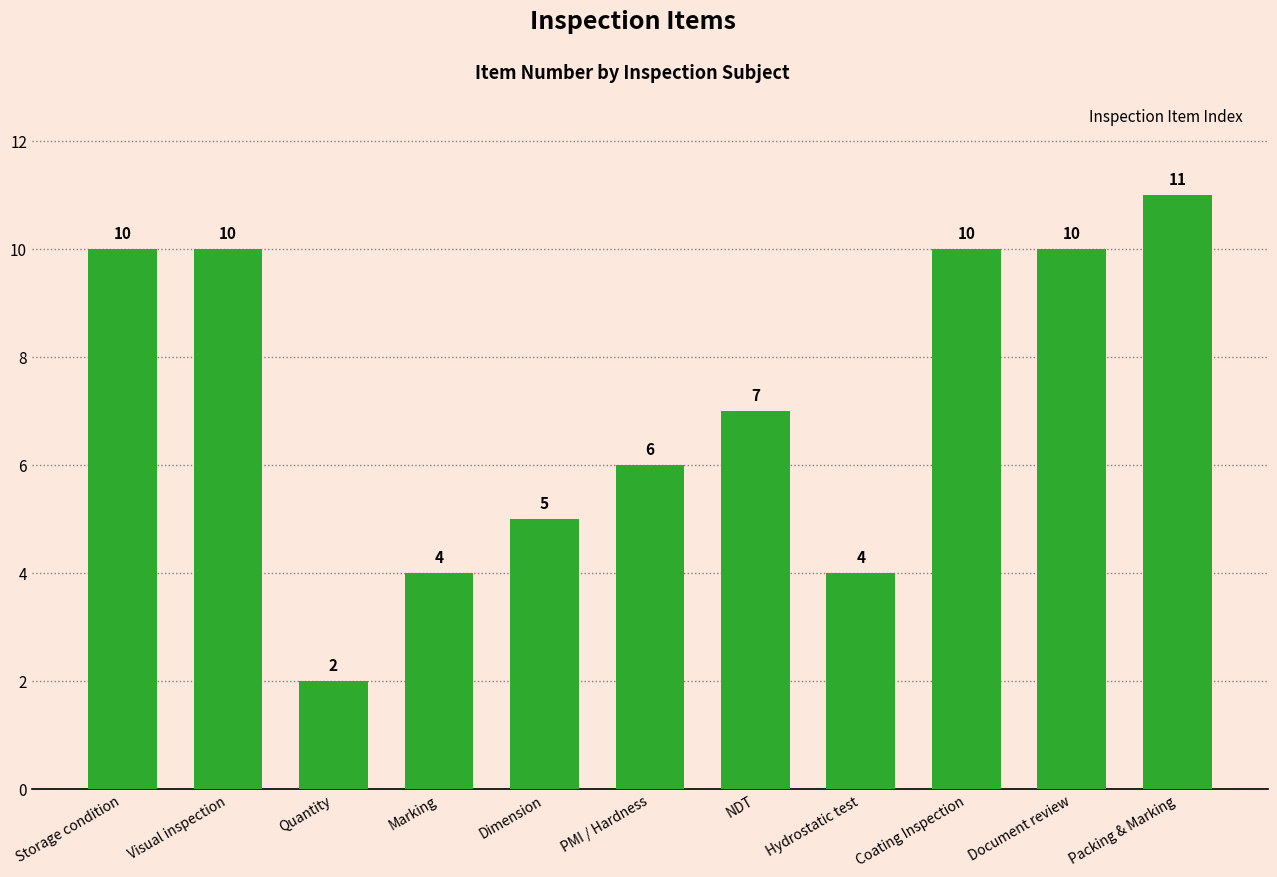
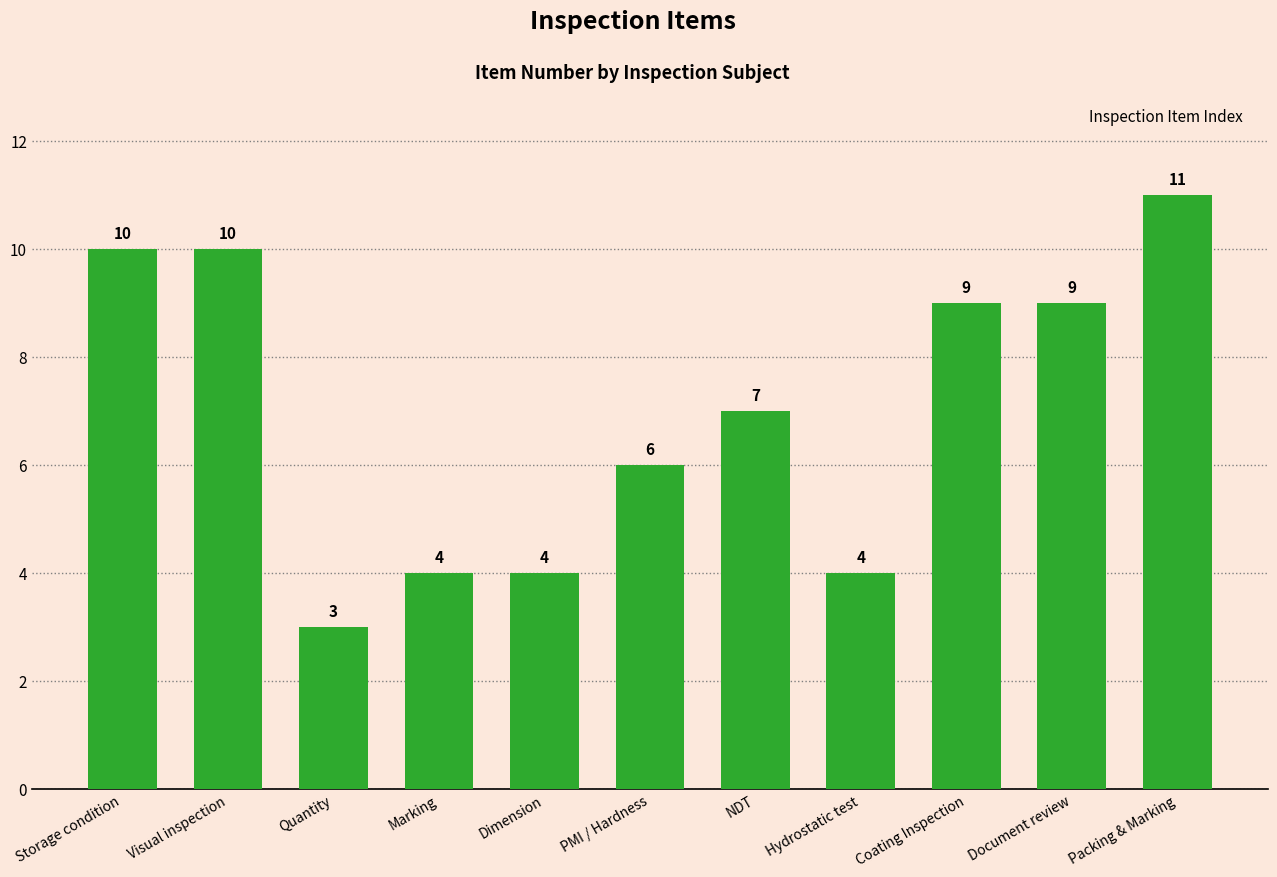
Quantity: 2 -> 3
Dimension: 5 -> 4
Coating Inspection: 10 -> 9
Document review: 10 -> 9
